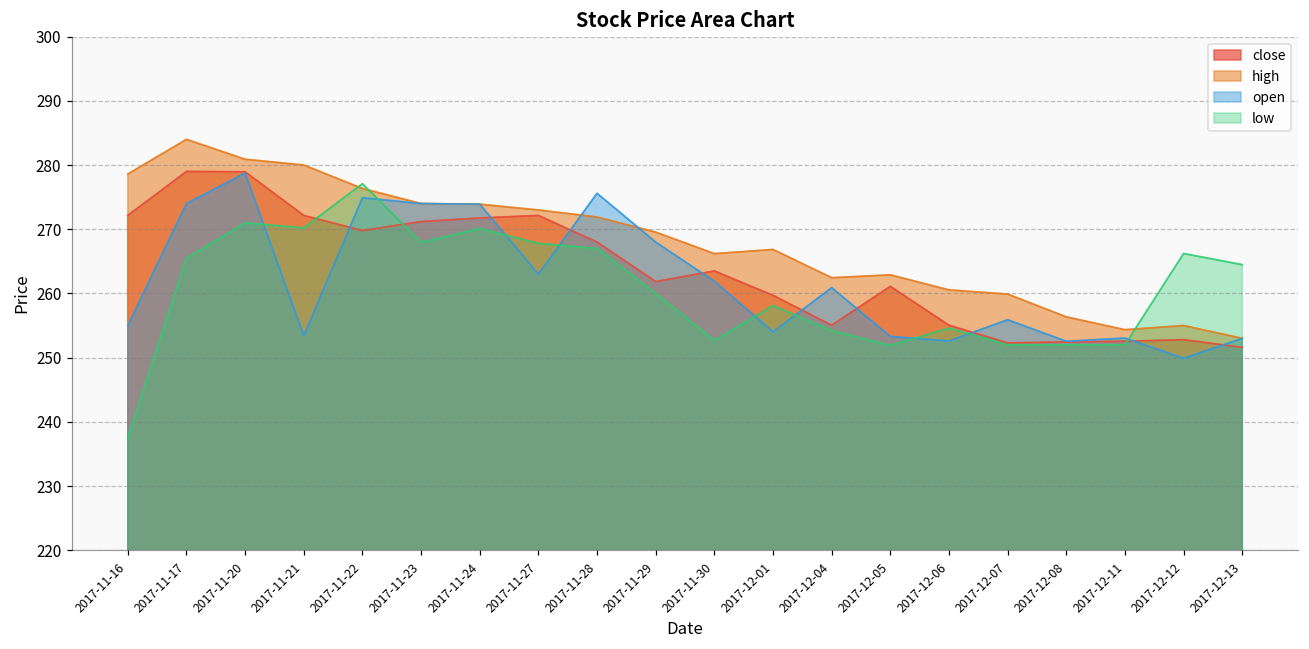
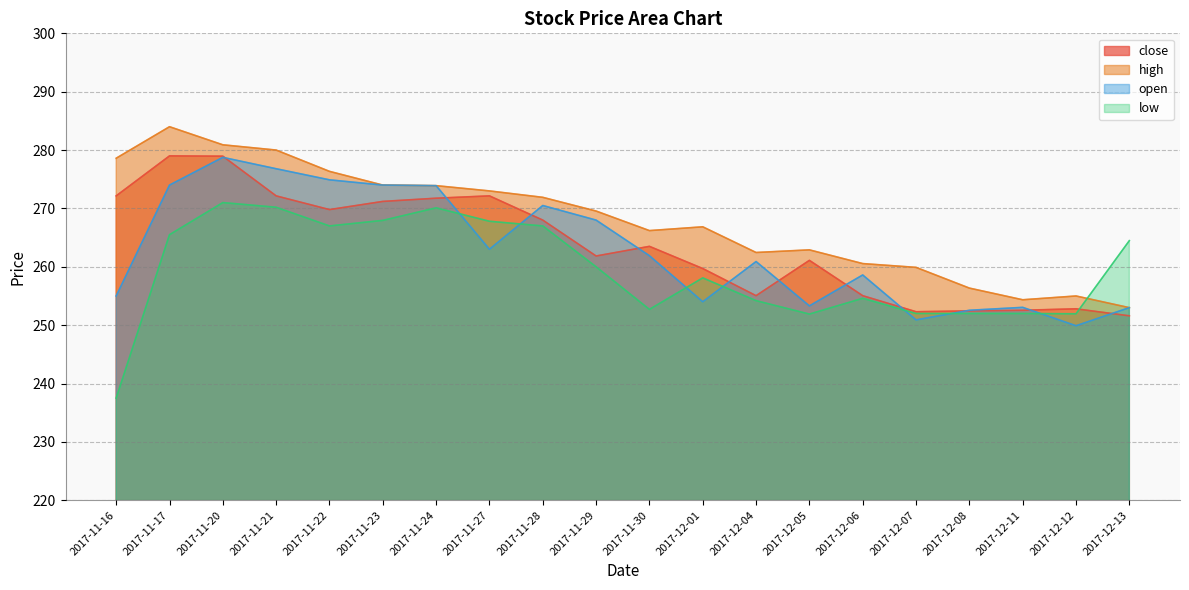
open, 2017-11-21: 253 -> 277
low, 2017-11-22: 277 -> 267
open, 2017-11-28: 276 -> 271
open, 2017-12-06: 253 -> 259
open, 2017-12-07: 256 -> 251
low, 2017-12-12: 266 -> 252
